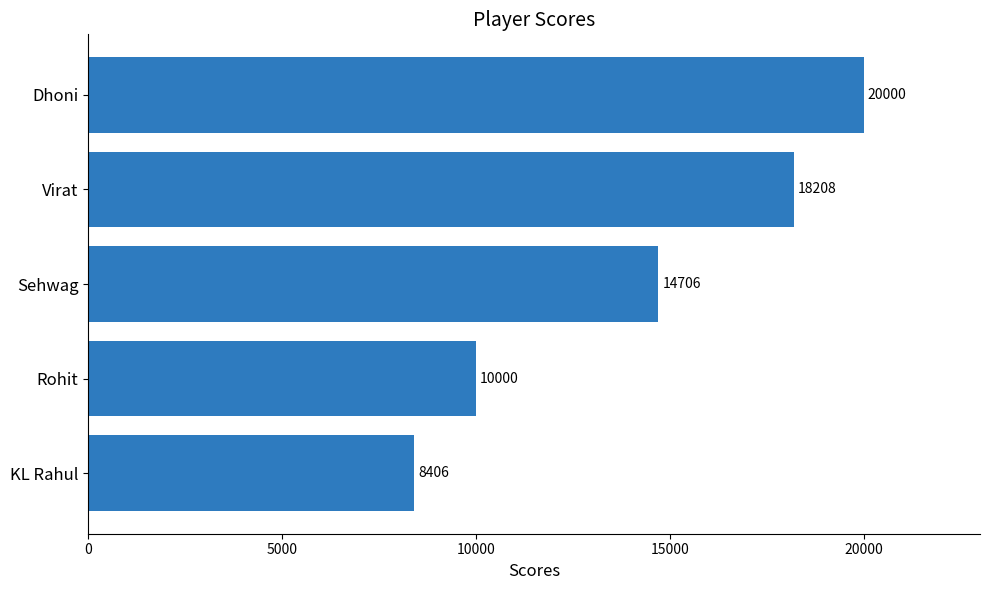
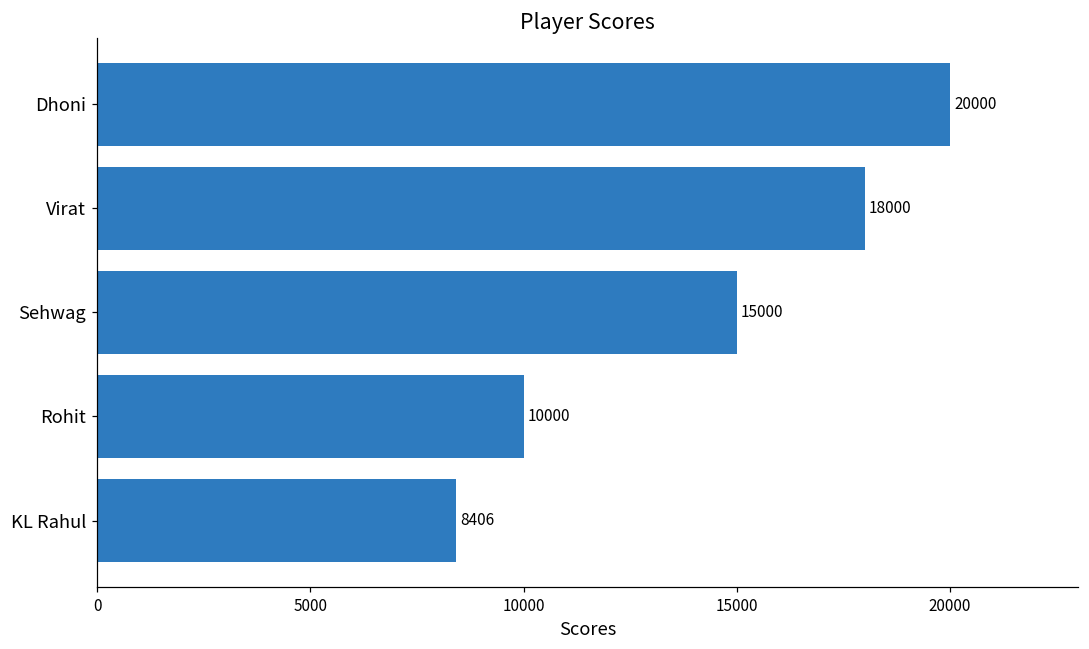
Virat: 18208 -> 18000
Sehwag: 14706 -> 15000
